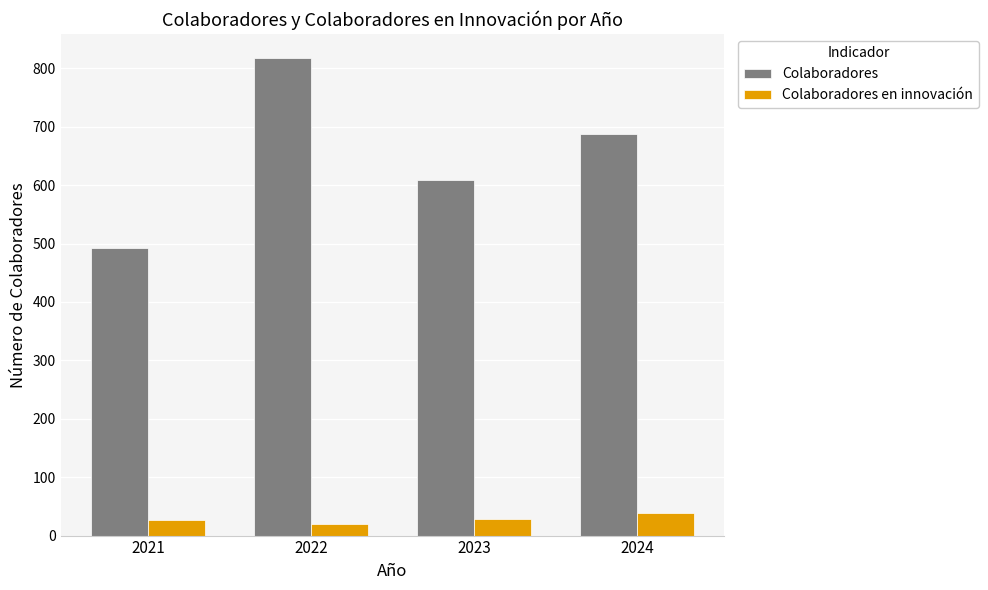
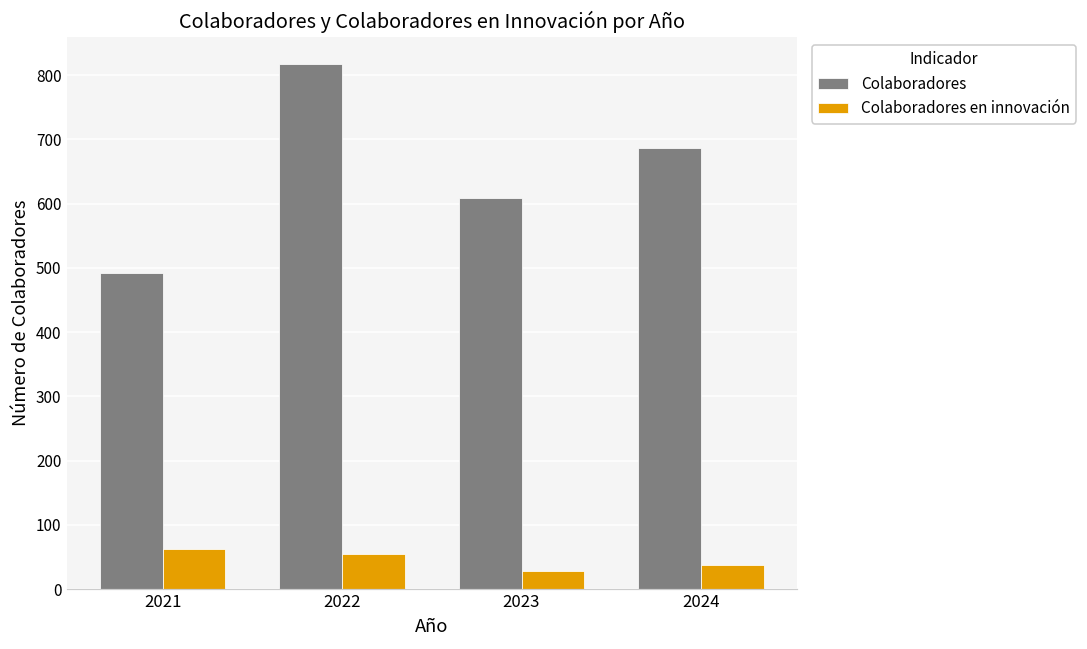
Colaboradores en innovación, 2021: 30 -> 60
Colaboradores en innovación, 2022: 20 -> 60
